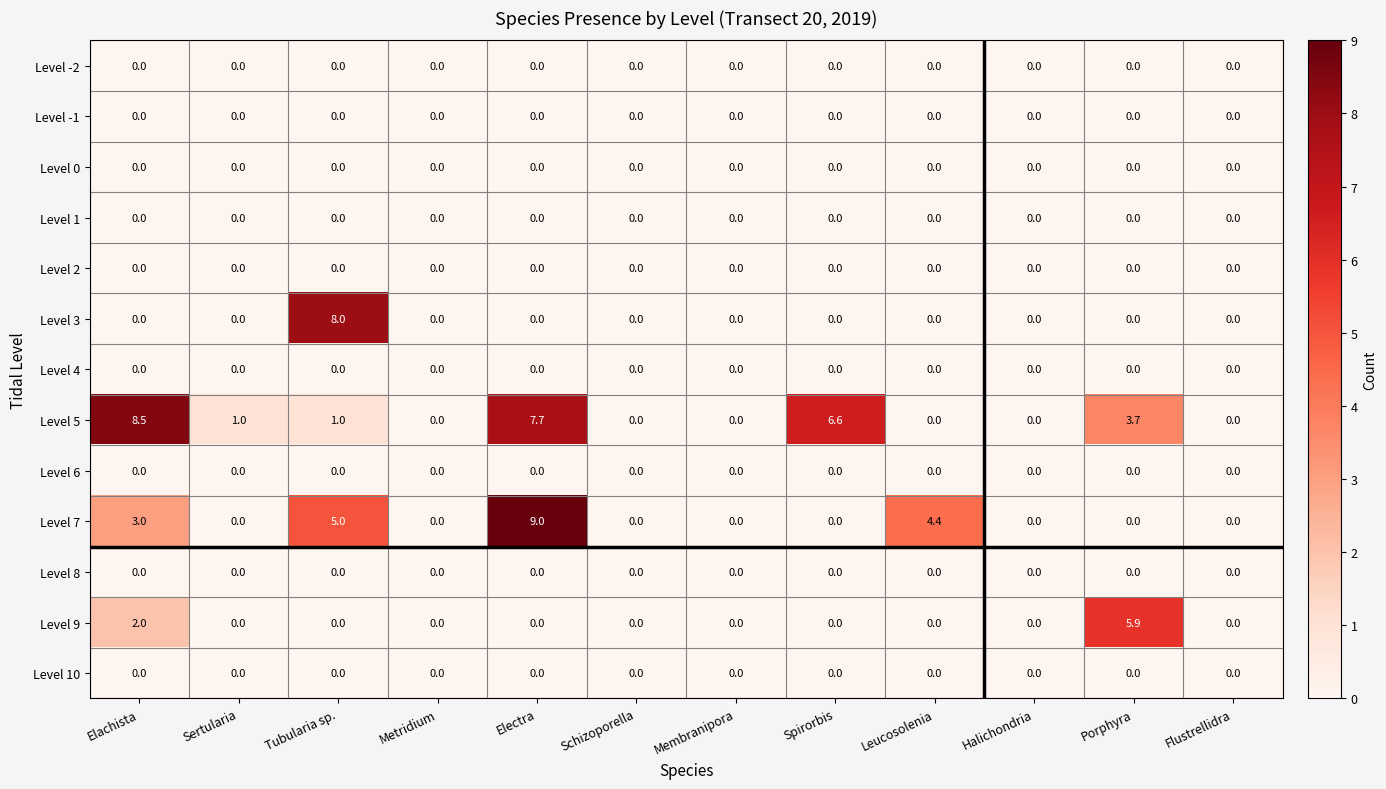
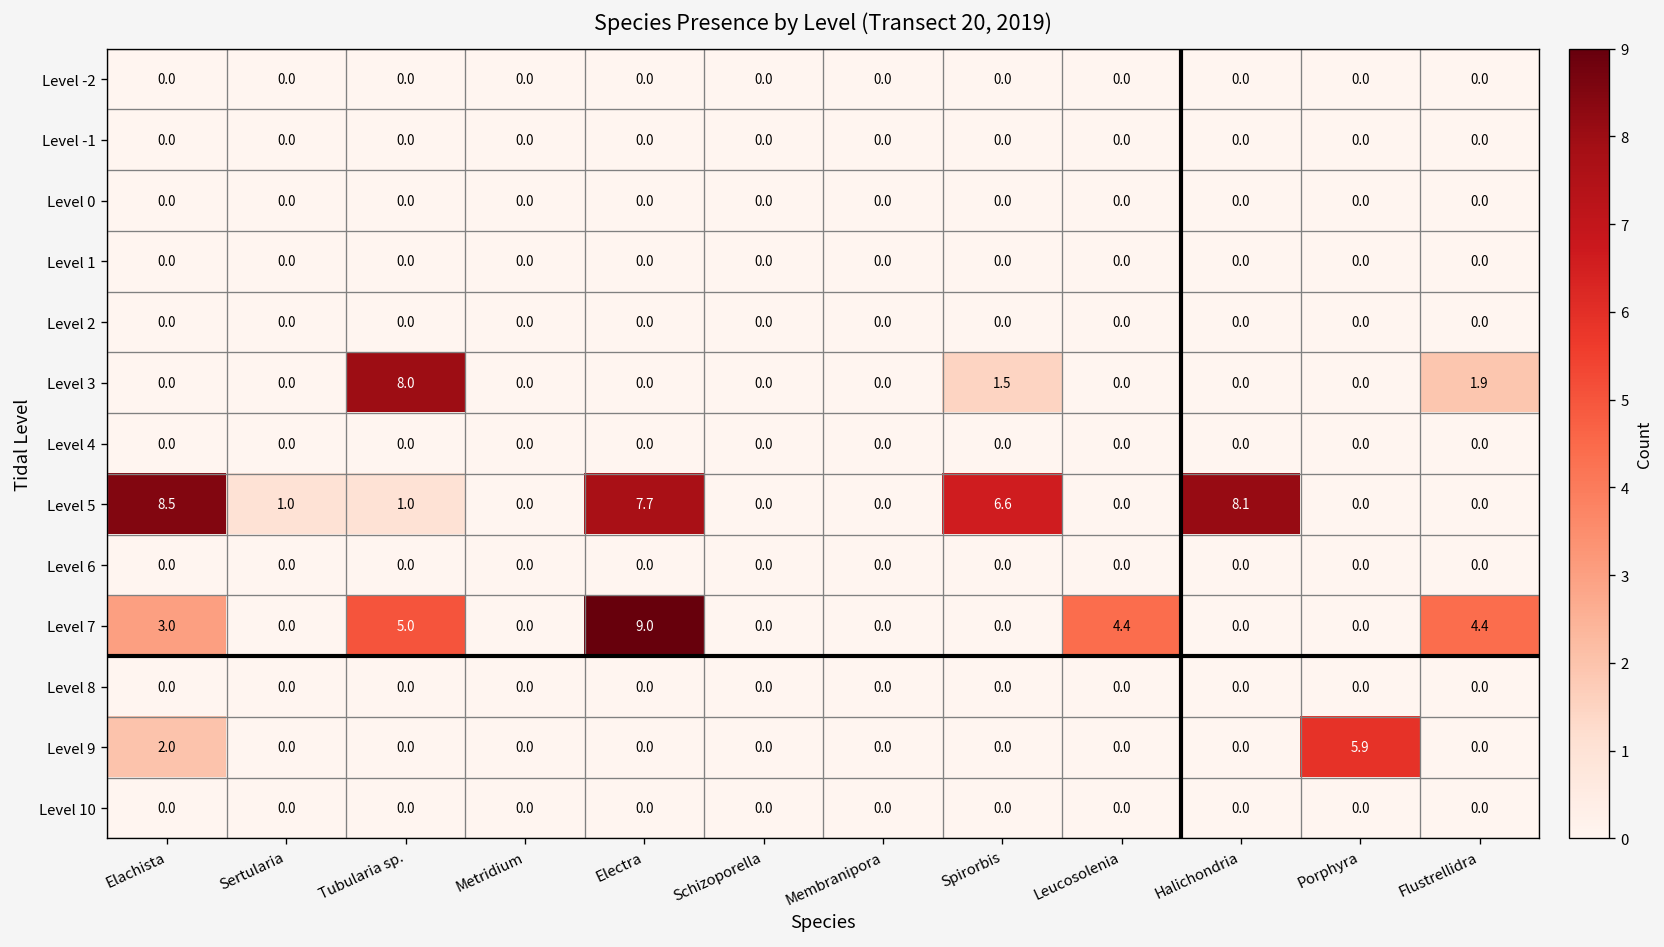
Level 3, Spirorbis: 0.0 -> 1.5
Level 3, Flustrellidra: 0.0 -> 1.9
Level 5, Halichondria: 0.0 -> 8.1
Level 5, Porphyra: 3.7 -> 0.0
Level 7, Flustrellidra: 0.0 -> 4.4
